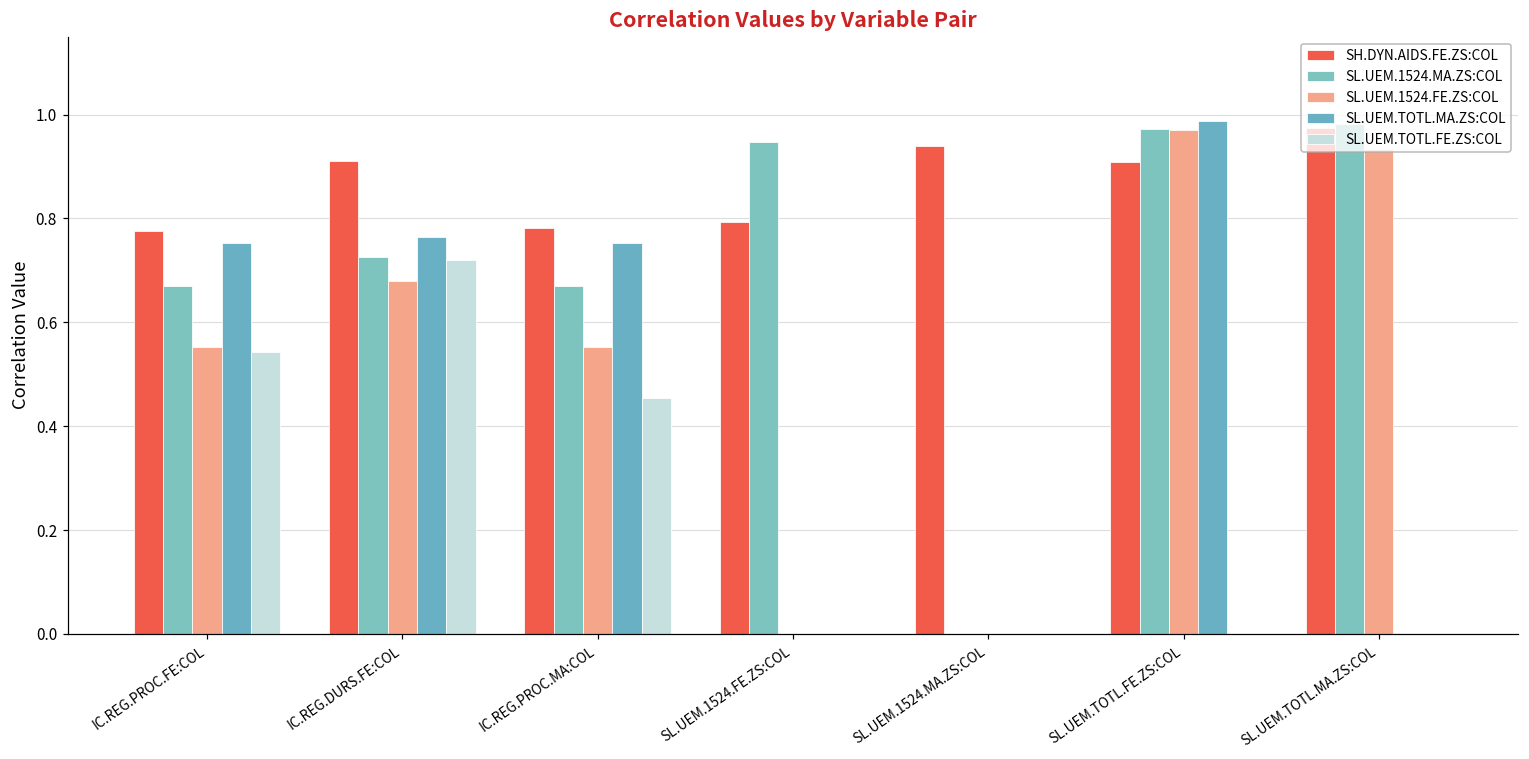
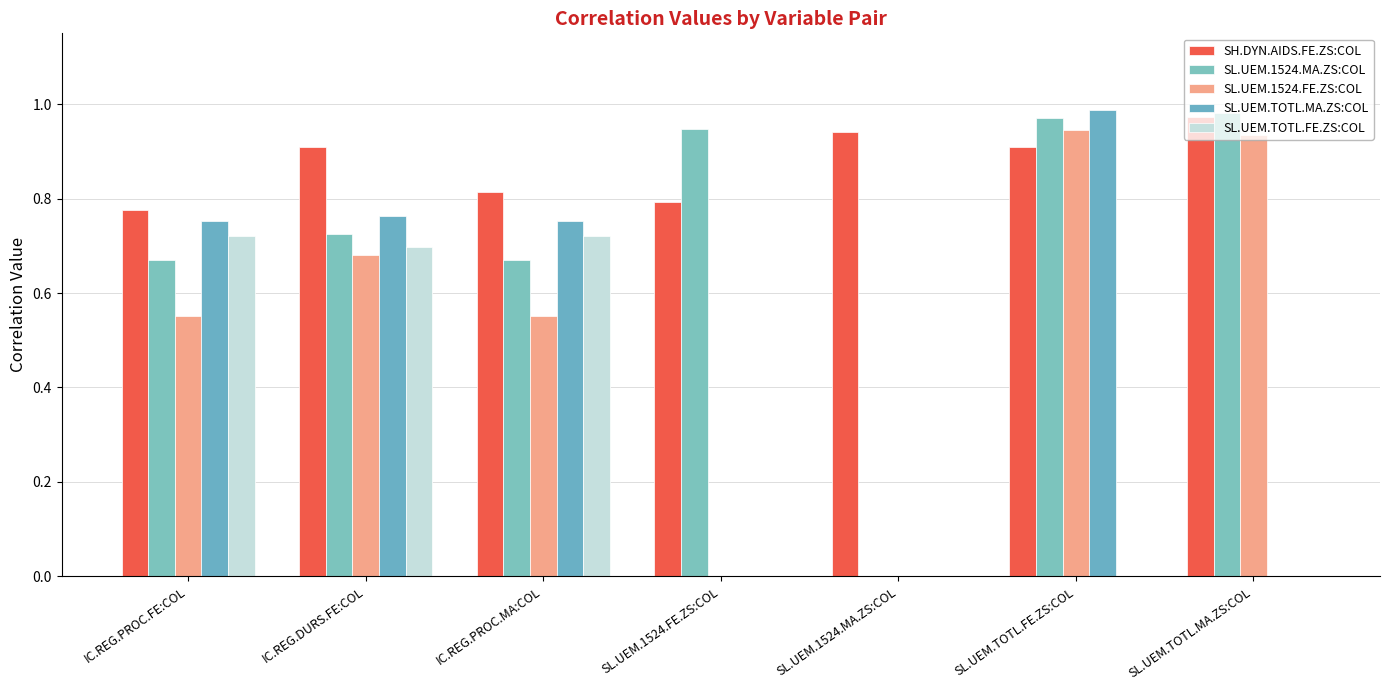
SL.UEM.TOTL.FE.ZS:COL, IC.REG.PROC.FE:COL: 0.54 -> 0.72
SL.UEM.TOTL.FE.ZS:COL, IC.REG.DURS.FE:COL: 0.72 -> 0.70
SH.DYN.AIDS.FE.ZS:COL, IC.REG.PROC.MA:COL: 0.78 -> 0.81
SL.UEM.TOTL.FE.ZS:COL, IC.REG.PROC.MA:COL: 0.45 -> 0.72
SL.UEM.1524.FE.ZS:COL, SL.UEM.TOTL.FE.ZS:COL: 0.97 -> 0.95
